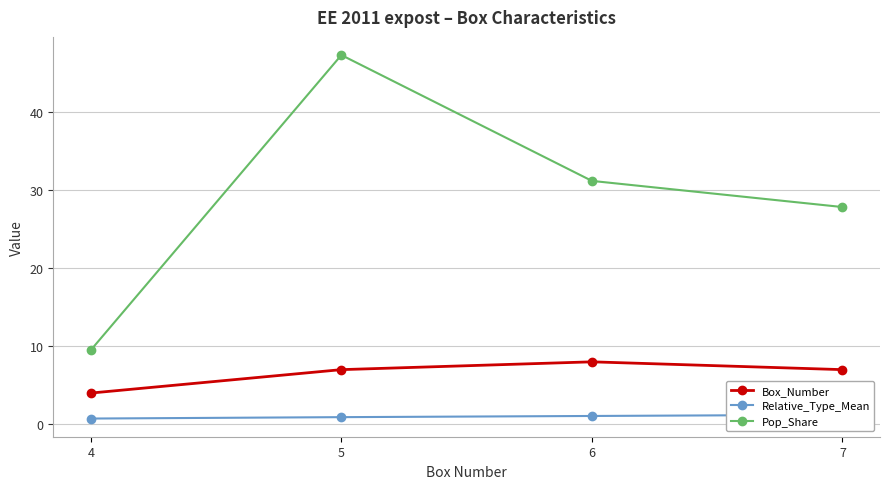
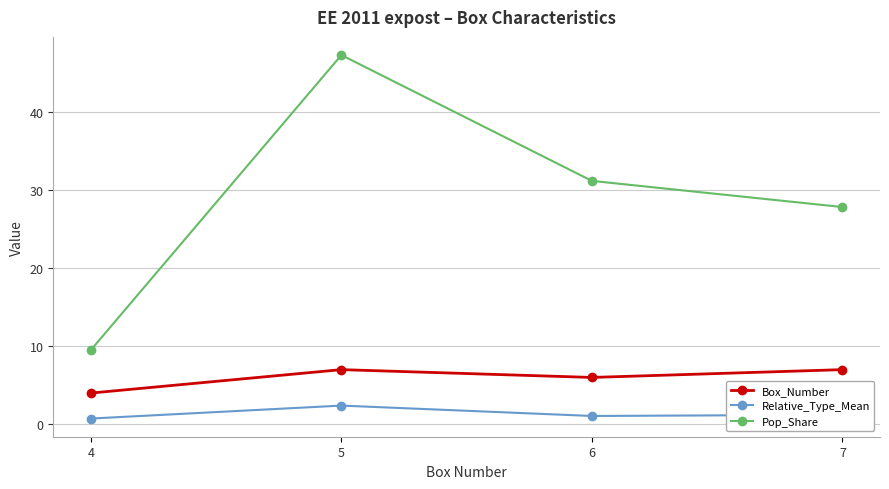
Relative_Type_Mean, 5: 1 -> 2
Box_Number, 6: 8 -> 6
